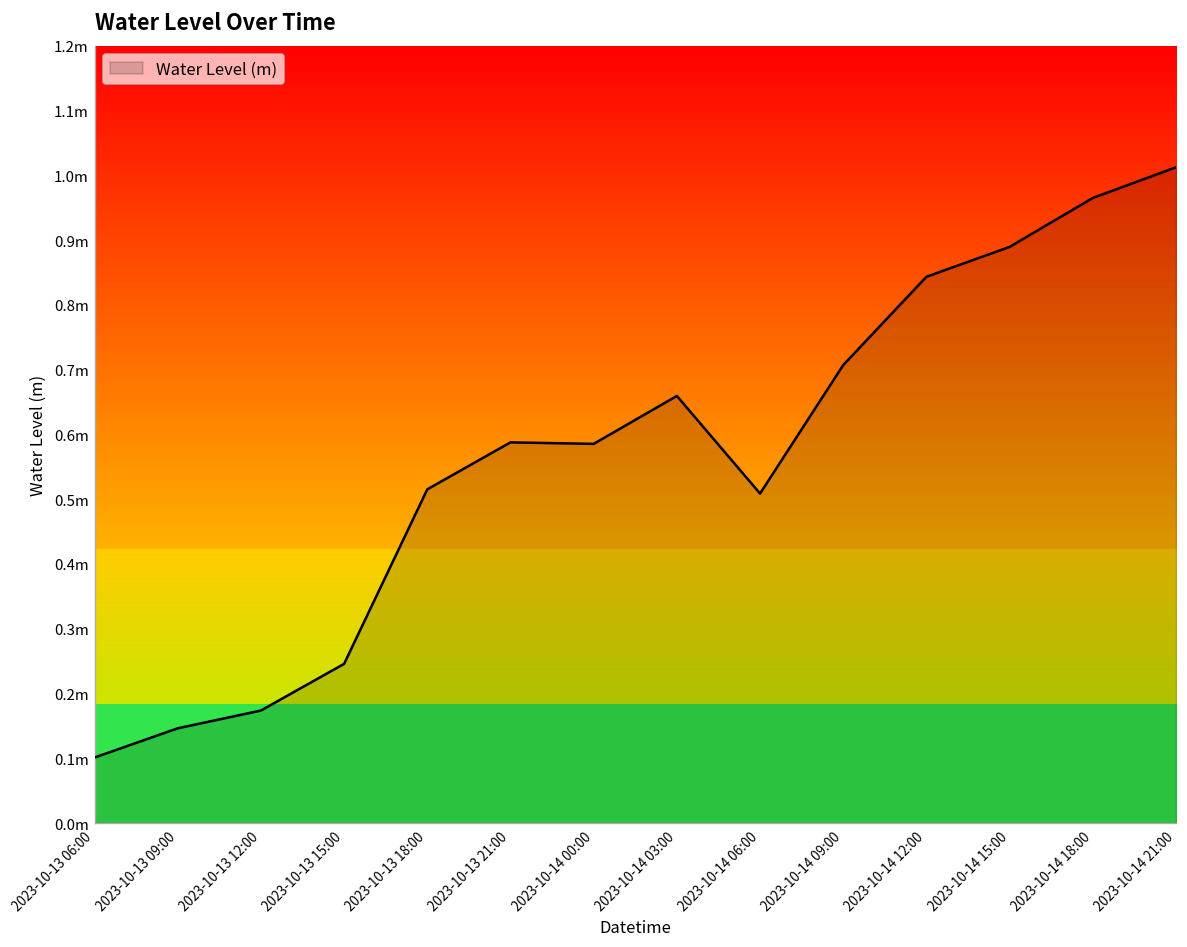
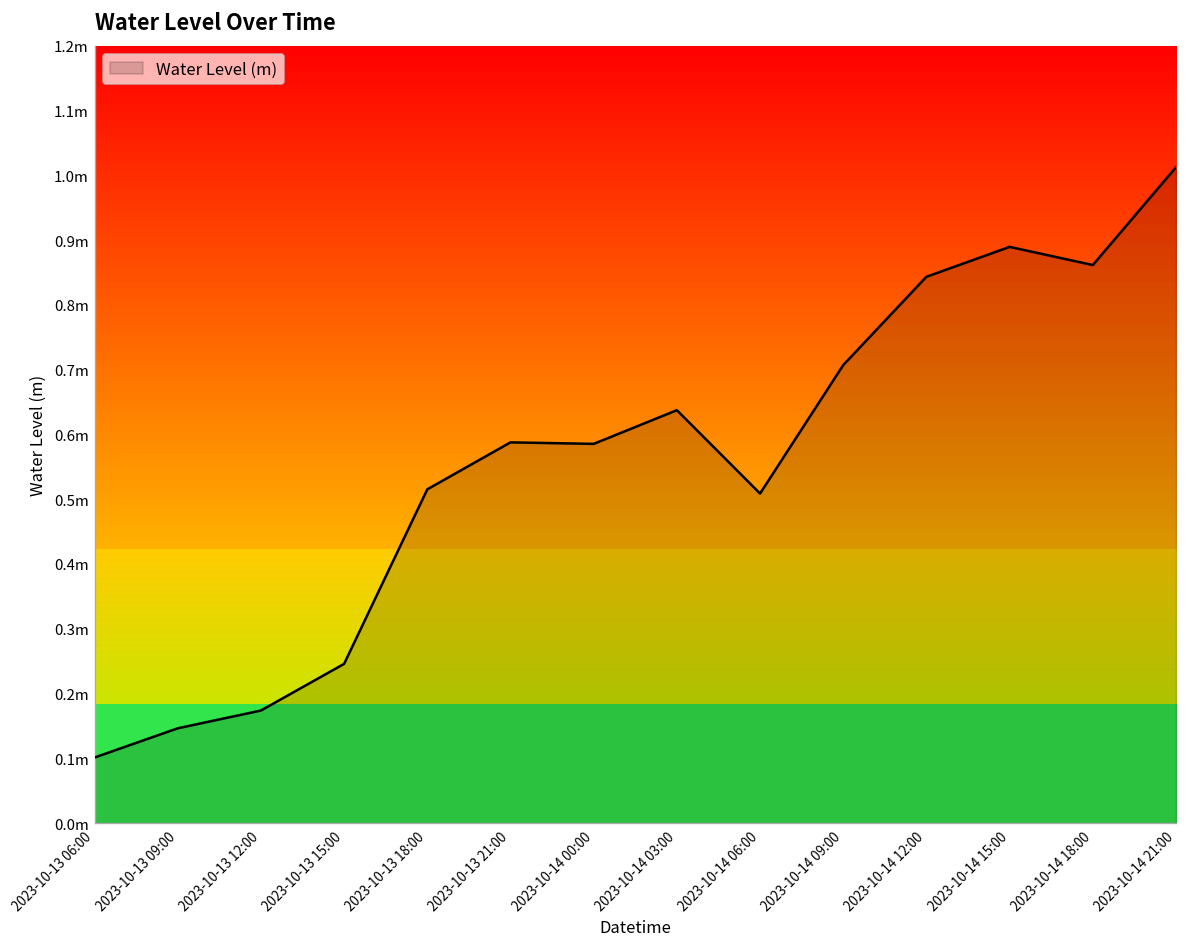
2023-10-14 03:00: 0.66m -> 0.64m
2023-10-14 18:00: 0.96m -> 0.86m
